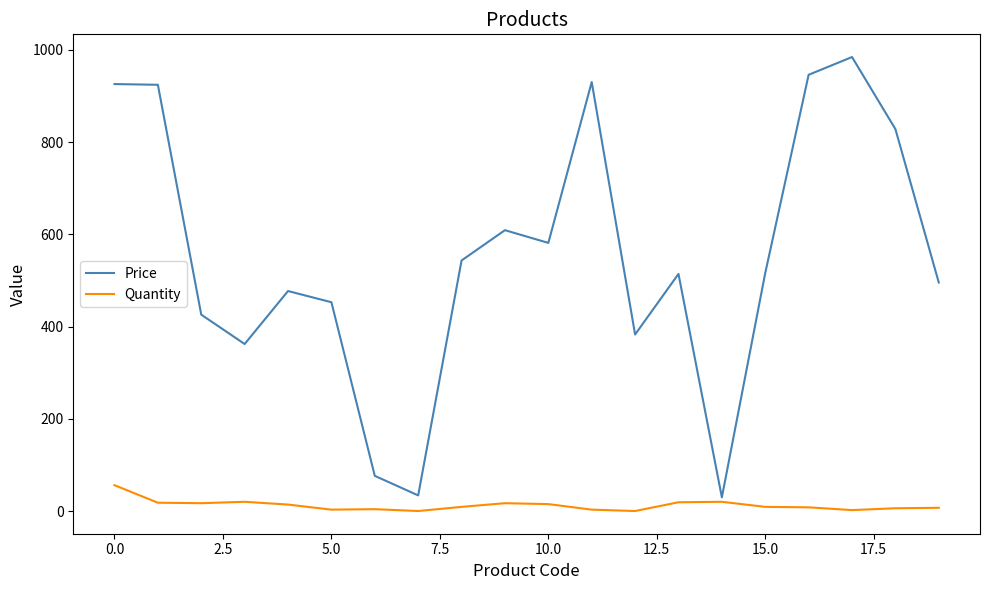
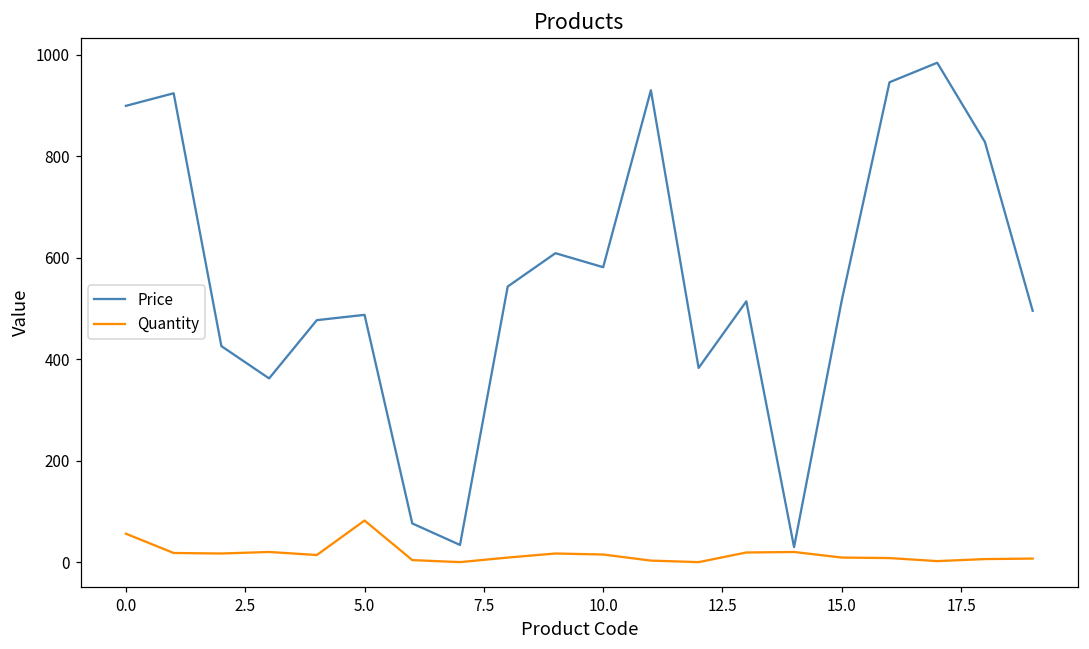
Price, 0.0: 930 -> 900
Price, 5.0: 450 -> 490
Quantity, 5.0: 0 -> 80
